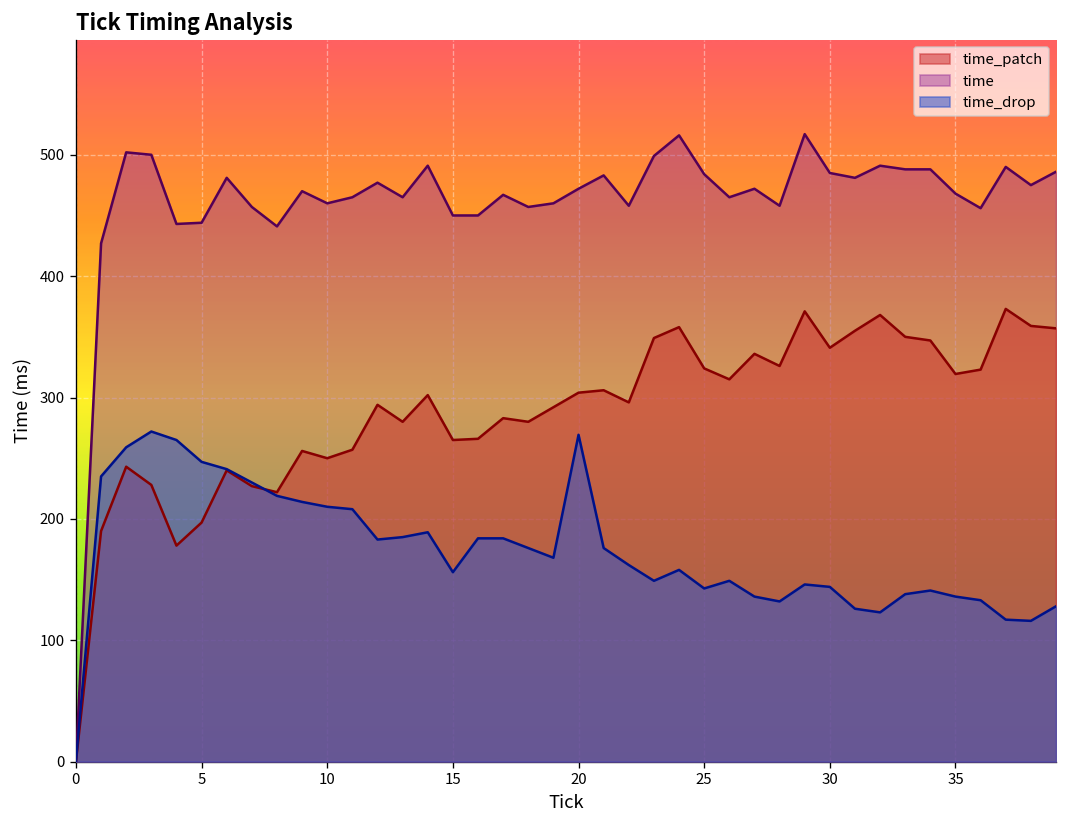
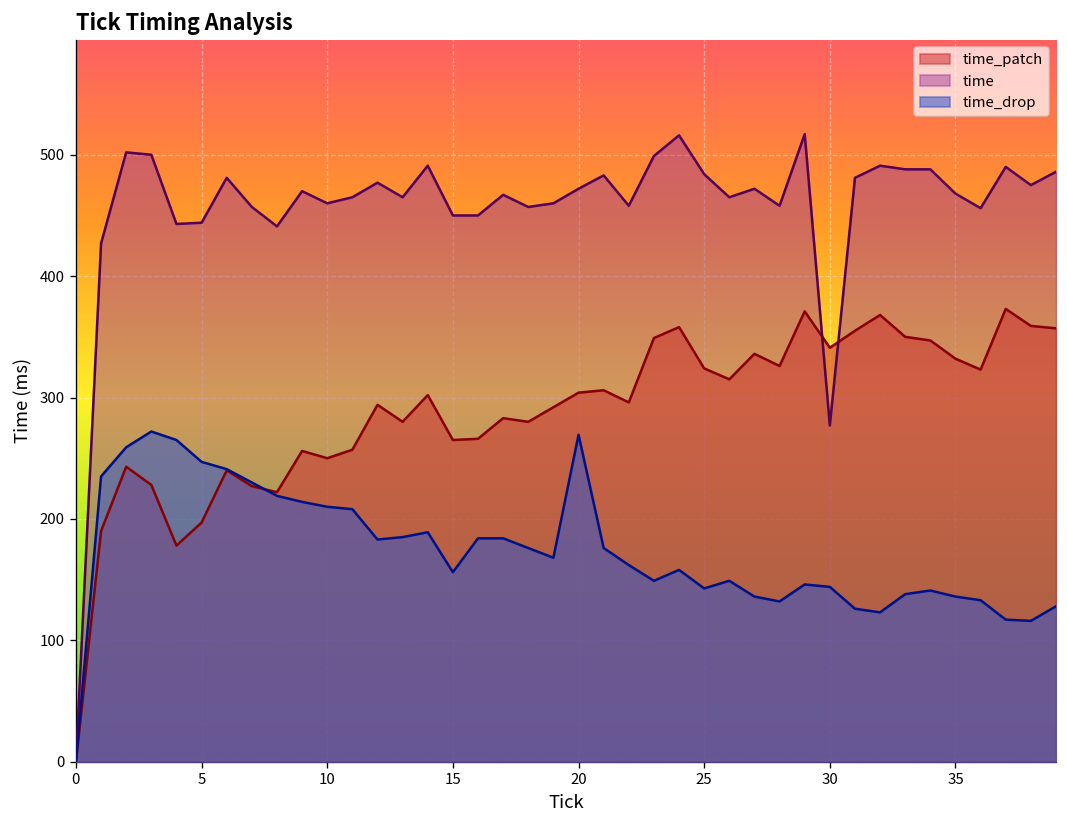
time, 30: 485 -> 277
time_patch, 35: 319 -> 332
